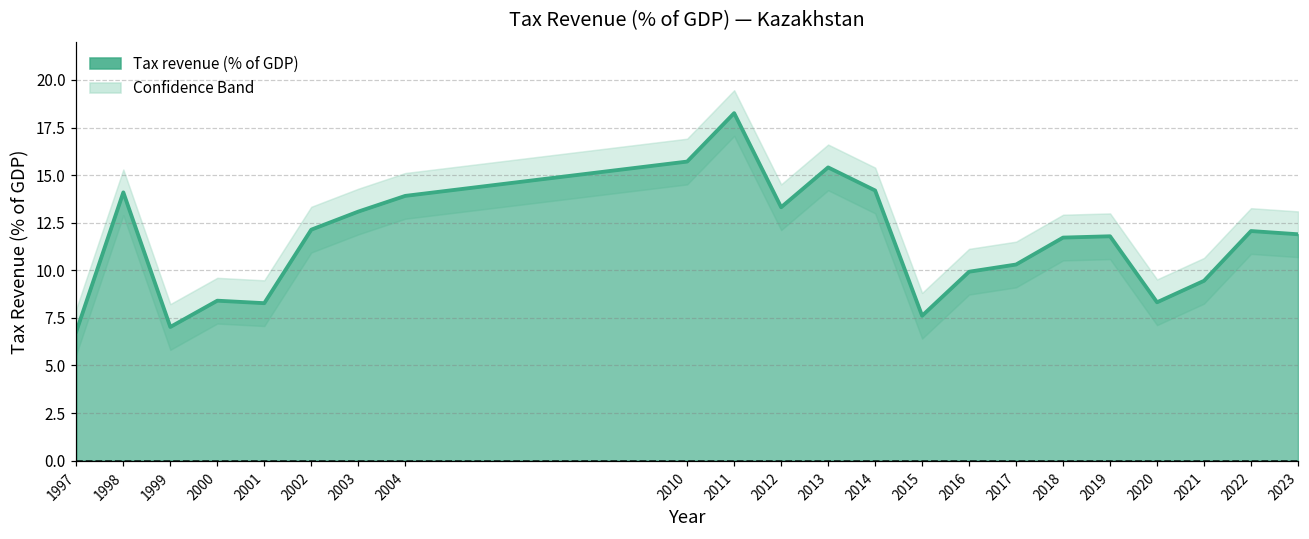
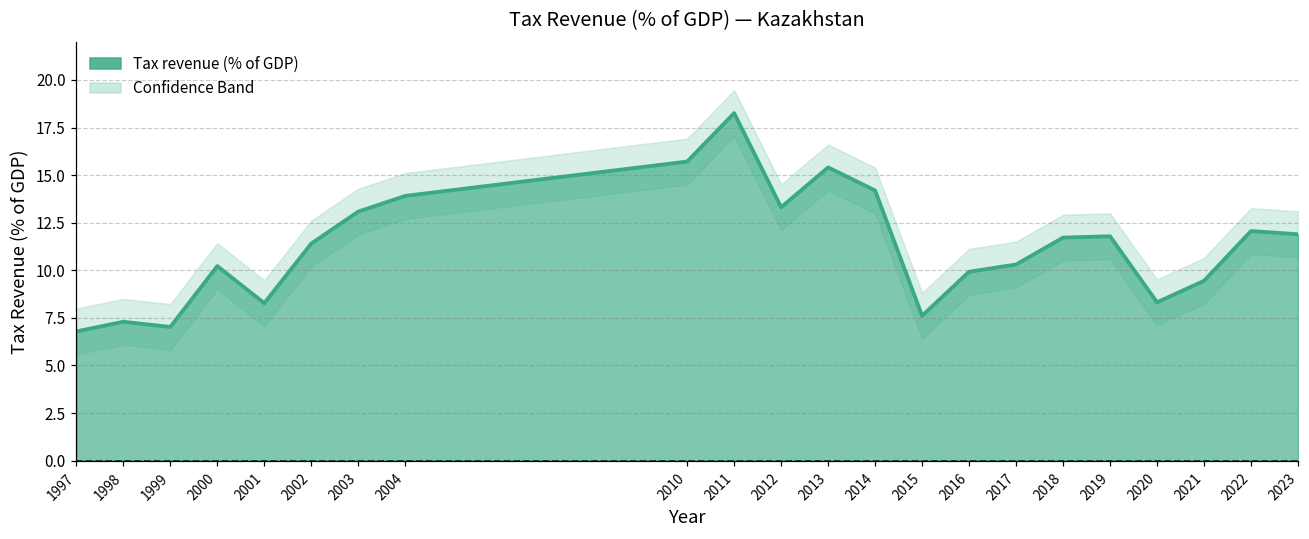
Tax revenue (% of GDP), 1998: 14.1 -> 7.3
Tax revenue (% of GDP), 2000: 8.4 -> 10.2
Tax revenue (% of GDP), 2002: 12.1 -> 11.4
